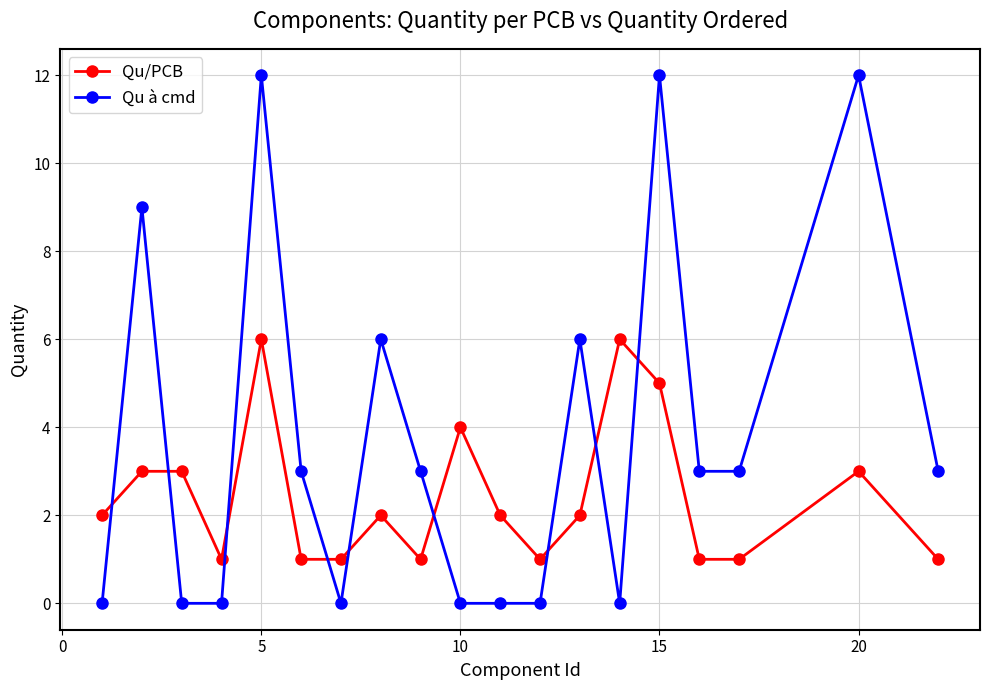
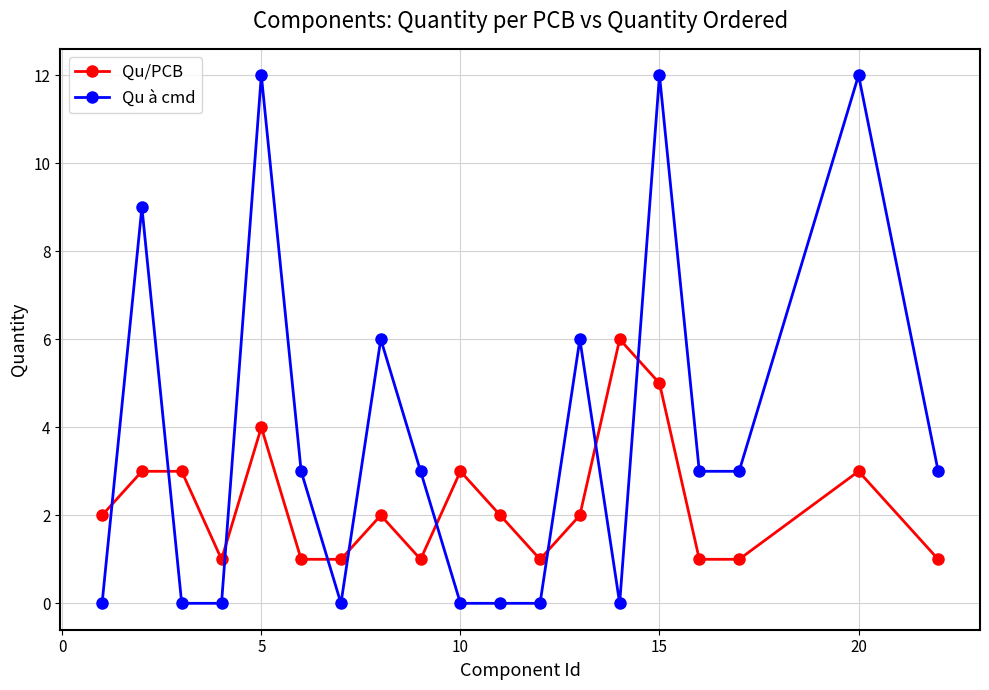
Qu/PCB, 5: 6 -> 4
Qu/PCB, 10: 4 -> 3
